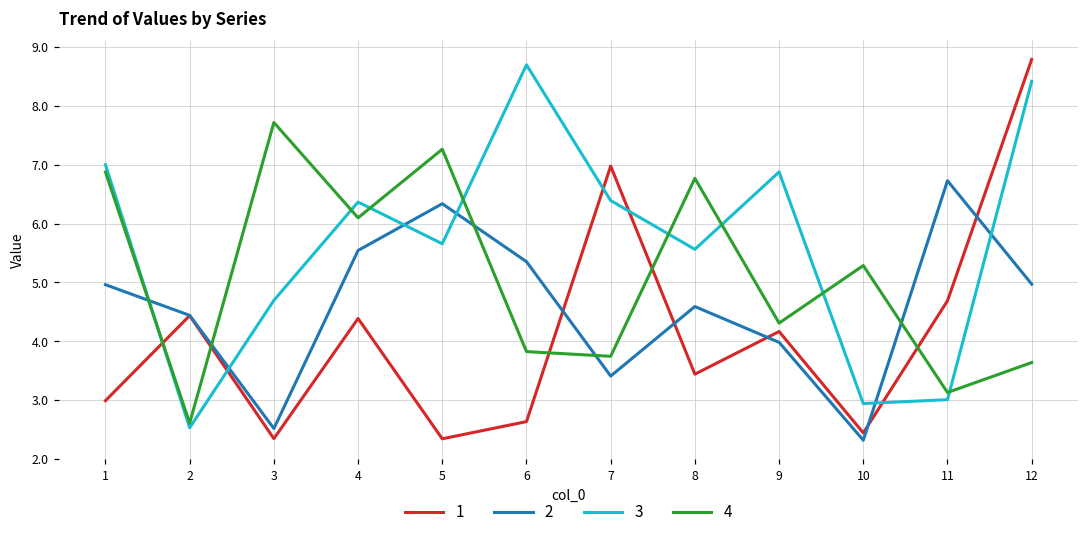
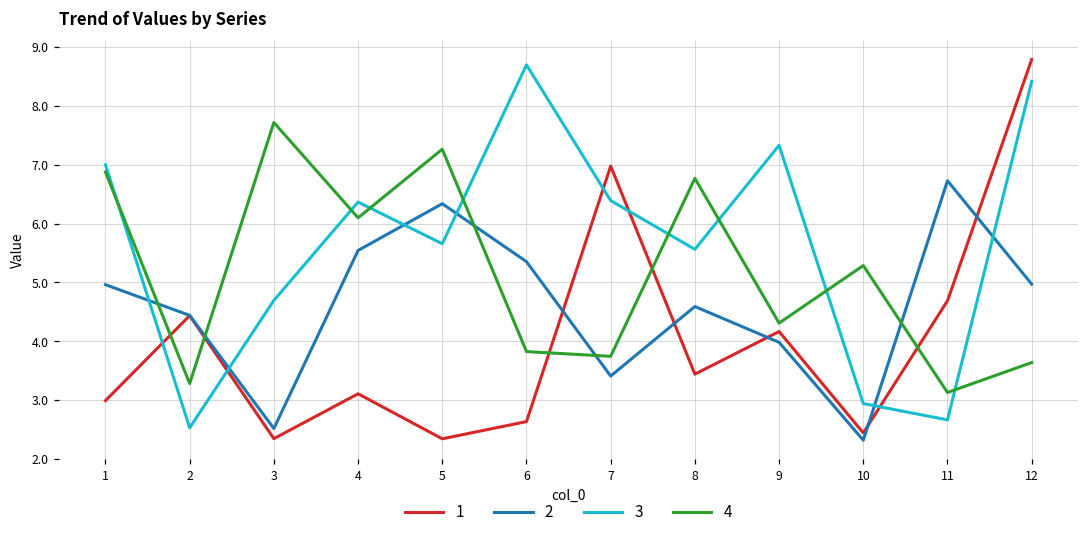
4, 2: 2.6 -> 3.3
1, 4: 4.4 -> 3.1
3, 9: 6.9 -> 7.3
3, 11: 3.0 -> 2.7
